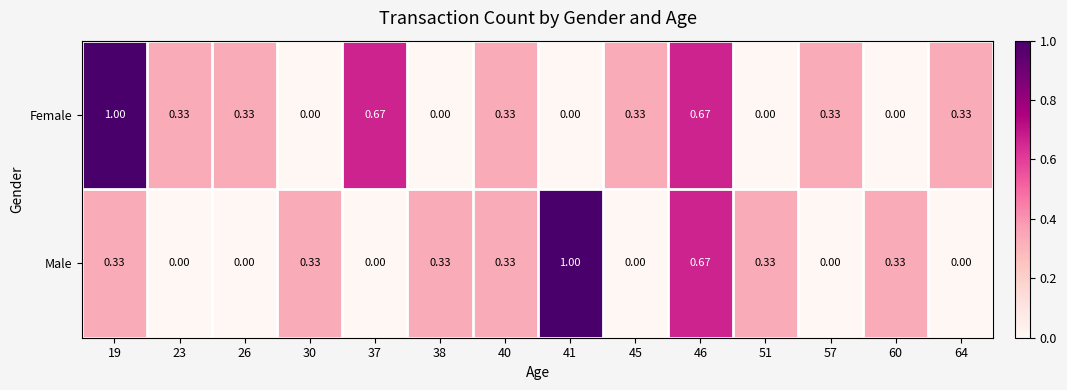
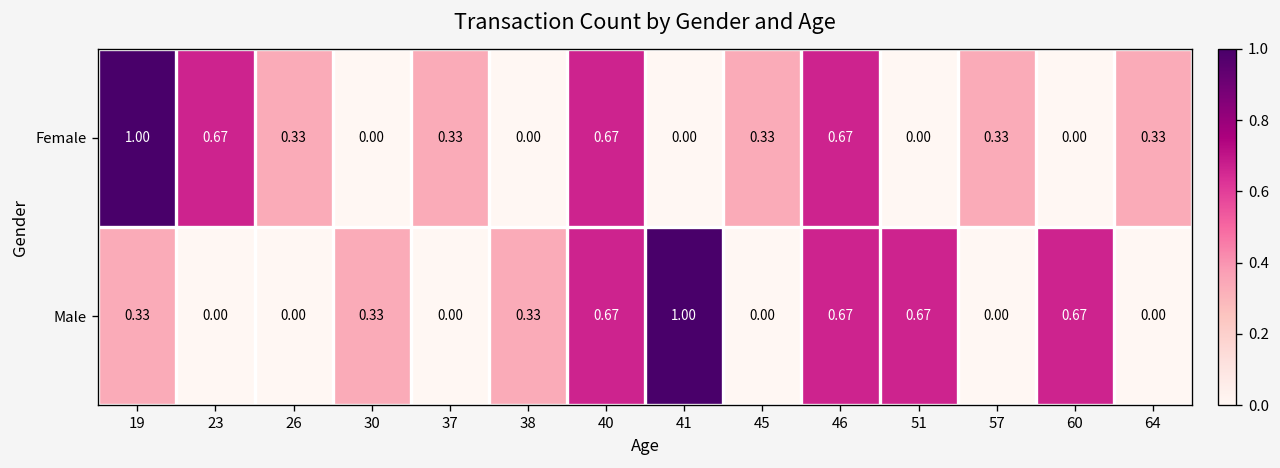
Female, 23: 0.33 -> 0.67
Female, 37: 0.67 -> 0.33
Female, 40: 0.33 -> 0.67
Male, 40: 0.33 -> 0.67
Male, 51: 0.33 -> 0.67
Male, 60: 0.33 -> 0.67
